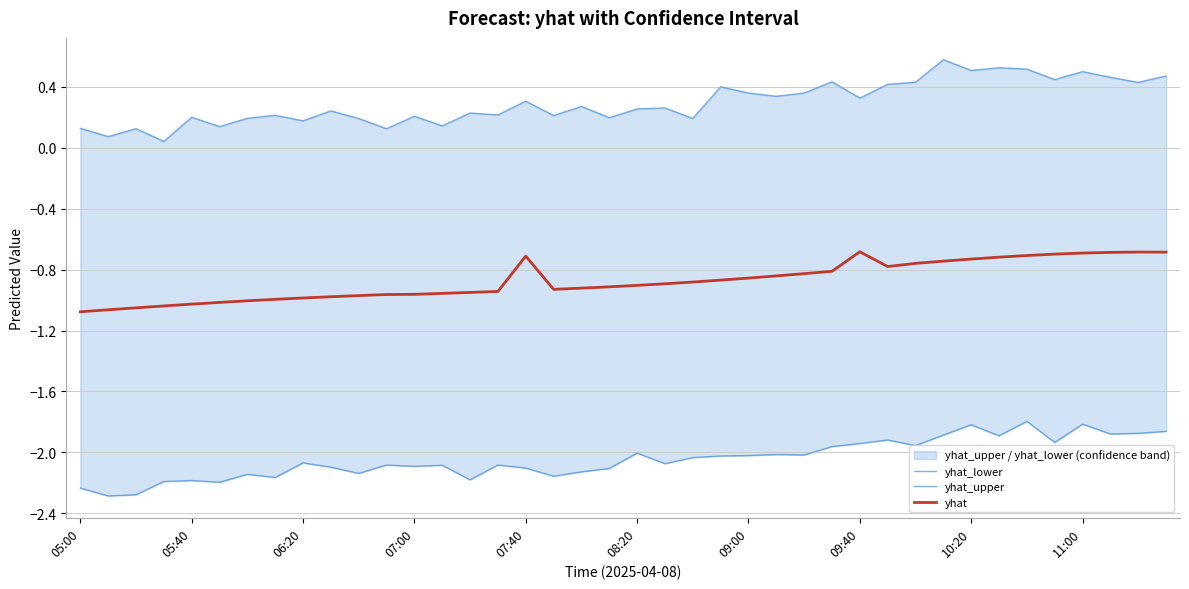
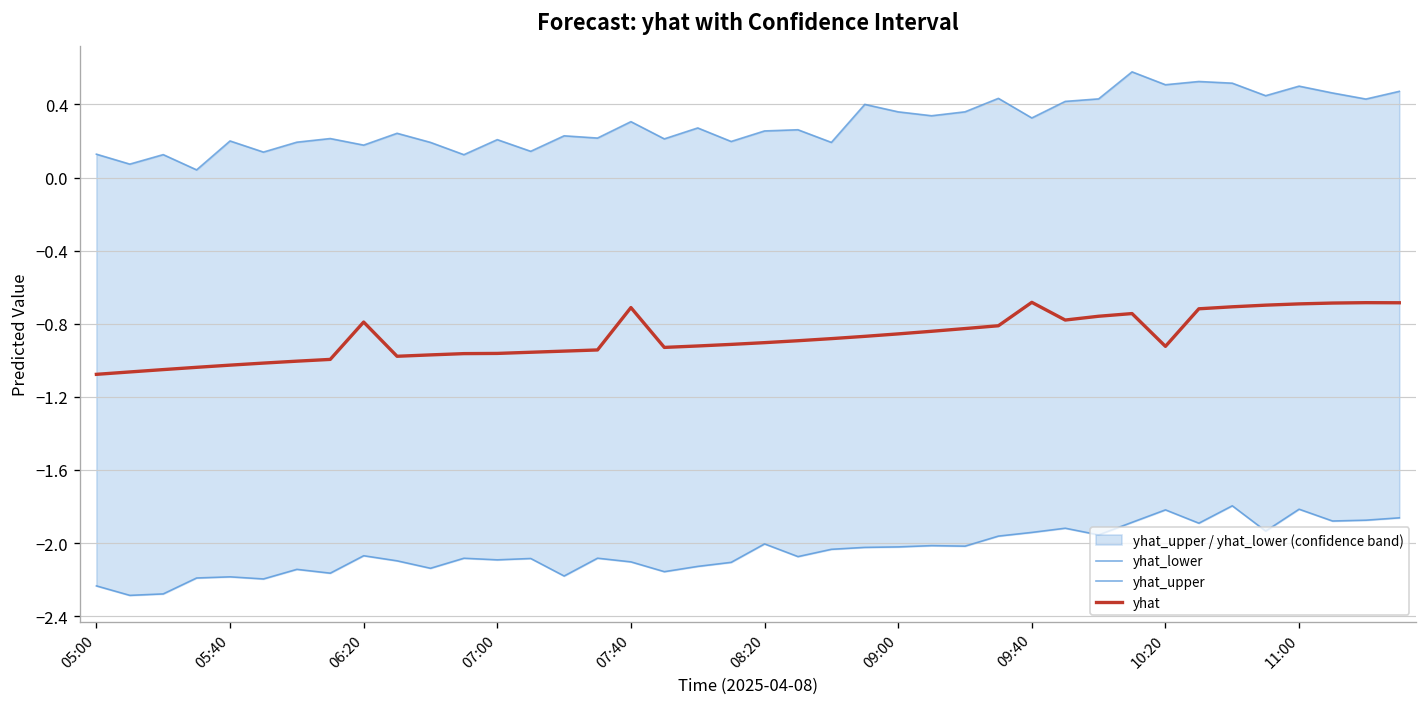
yhat, 06:20: -0.99 -> -0.79
yhat, 10:20: -0.73 -> -0.92
